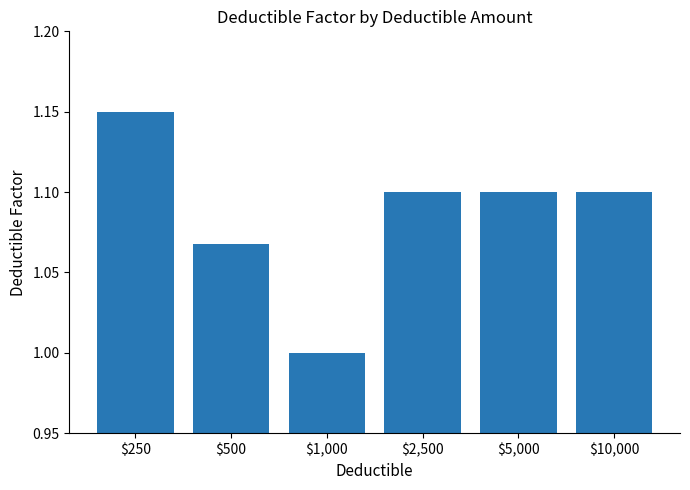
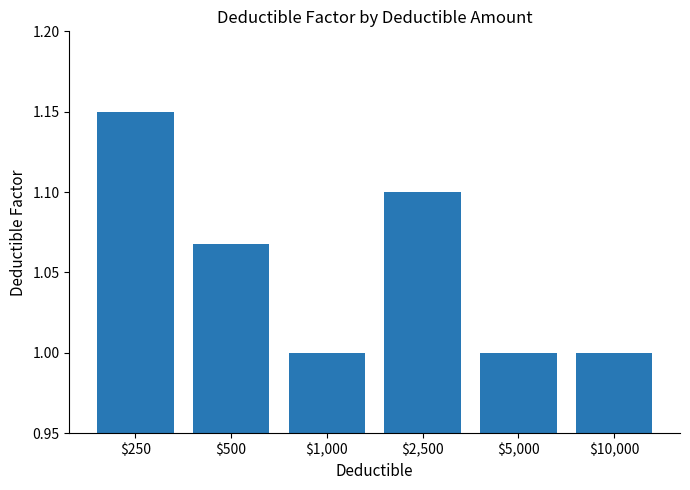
$5,000: 1.1 -> 1.0
$10,000: 1.1 -> 1.0
